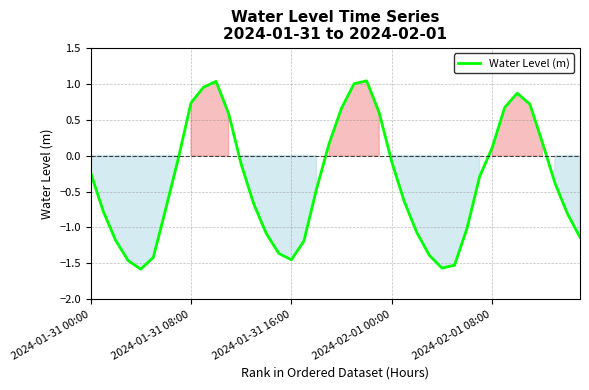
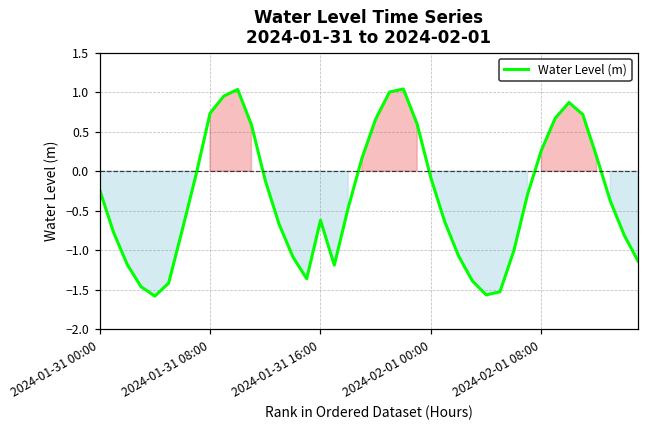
2024-01-31 16:00: -1.4 -> -0.6
2024-02-01 08:00: 0.1 -> 0.3
